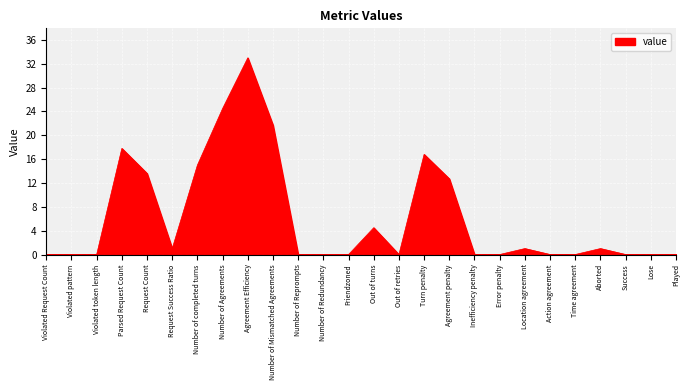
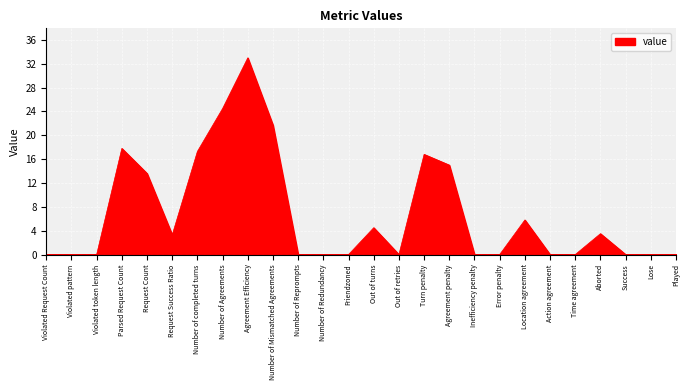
Request Success Ratio: 1 -> 3
Number of completed turns: 15 -> 17
Agreement penalty: 13 -> 15
Location agreement: 1 -> 6
Aborted: 1 -> 4
